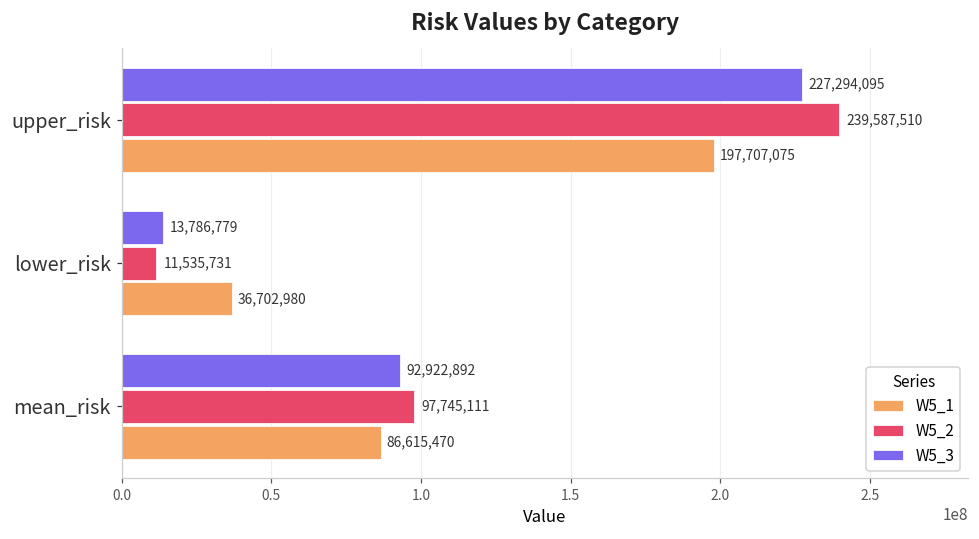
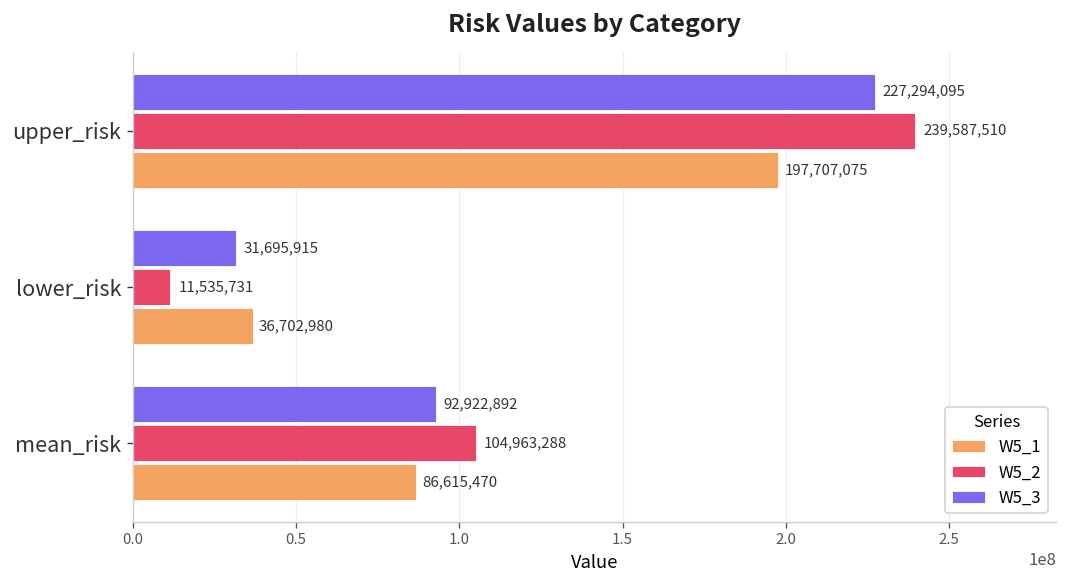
W5_3, lower_risk: 13,786,779 -> 31,695,915
W5_2, mean_risk: 97,745,111 -> 104,963,288
